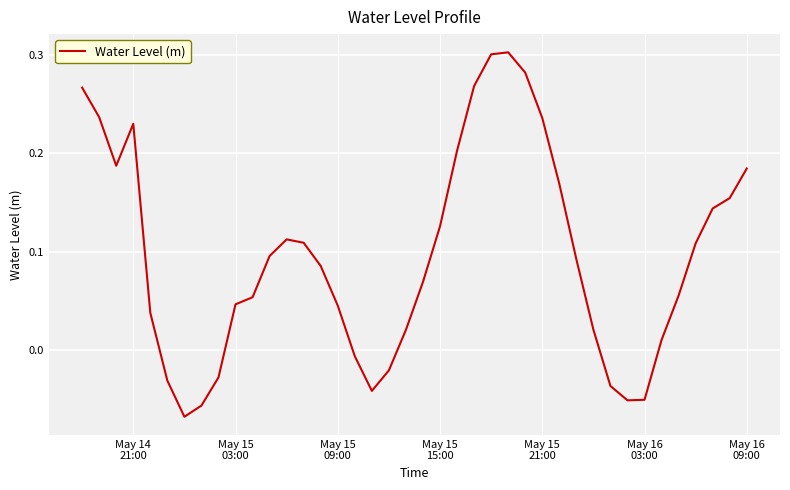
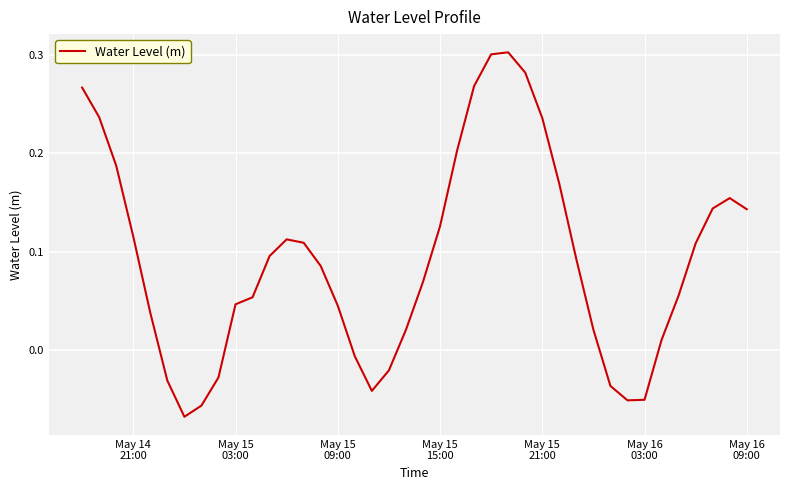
May 14 21:00: 0.23 -> 0.12
May 16 09:00: 0.18 -> 0.14
